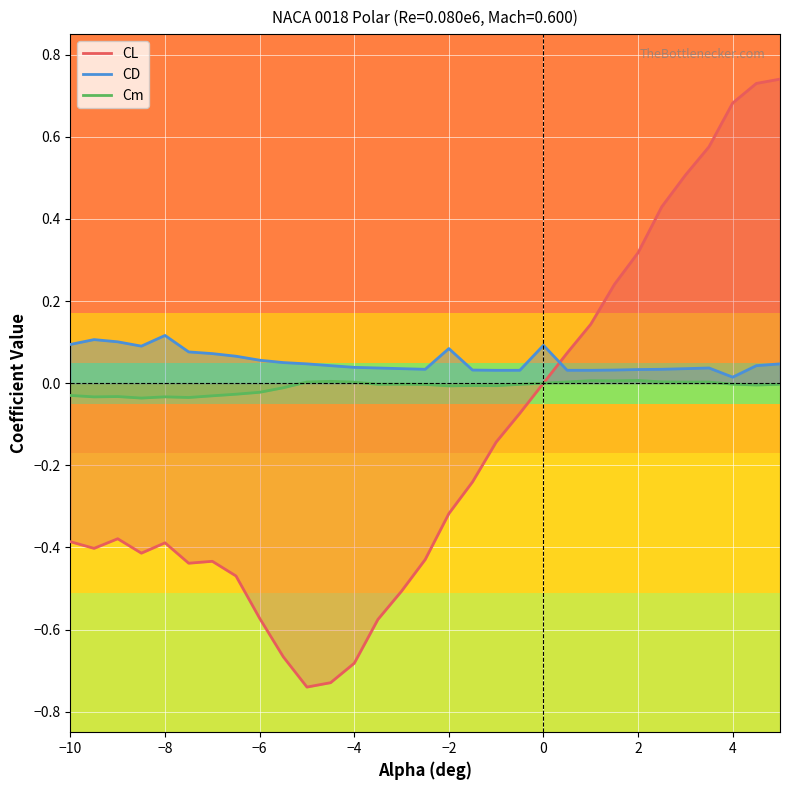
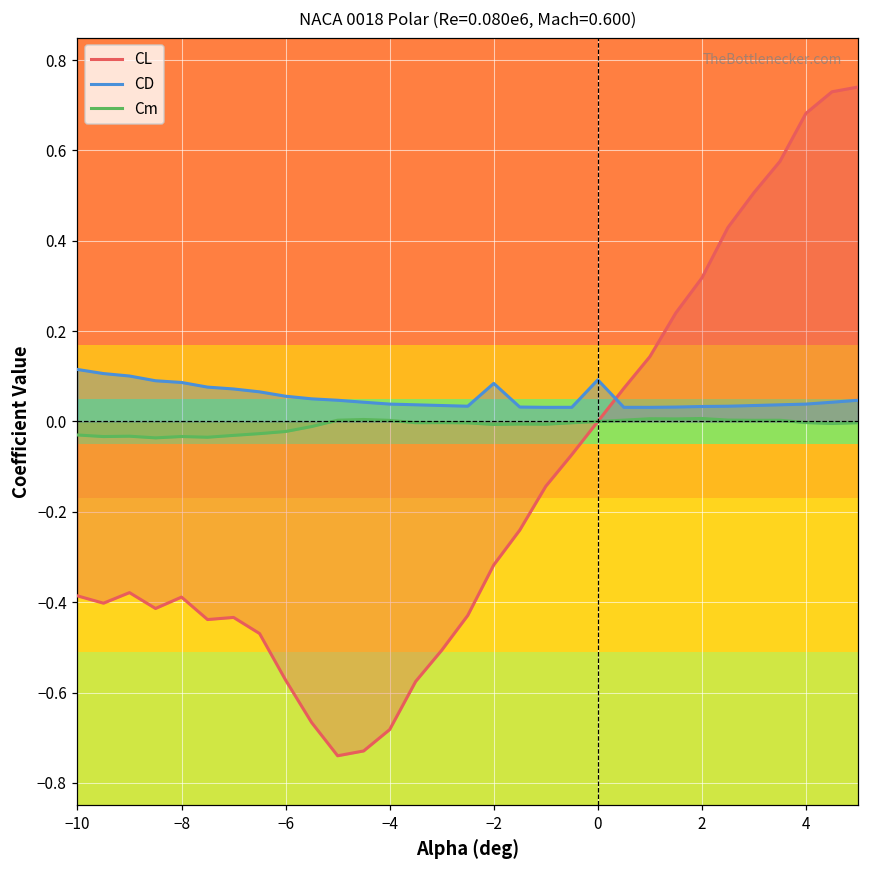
CD, −10: 0.09 -> 0.12
CD, −8: 0.12 -> 0.09
CD, 4: 0.01 -> 0.04
